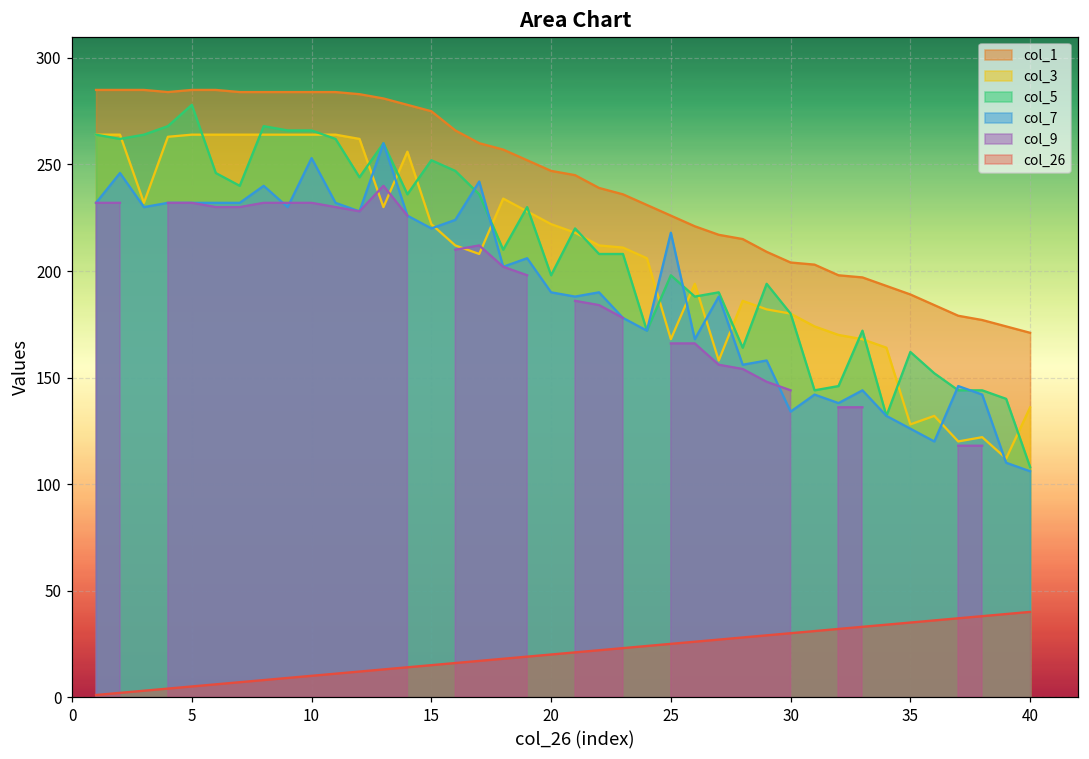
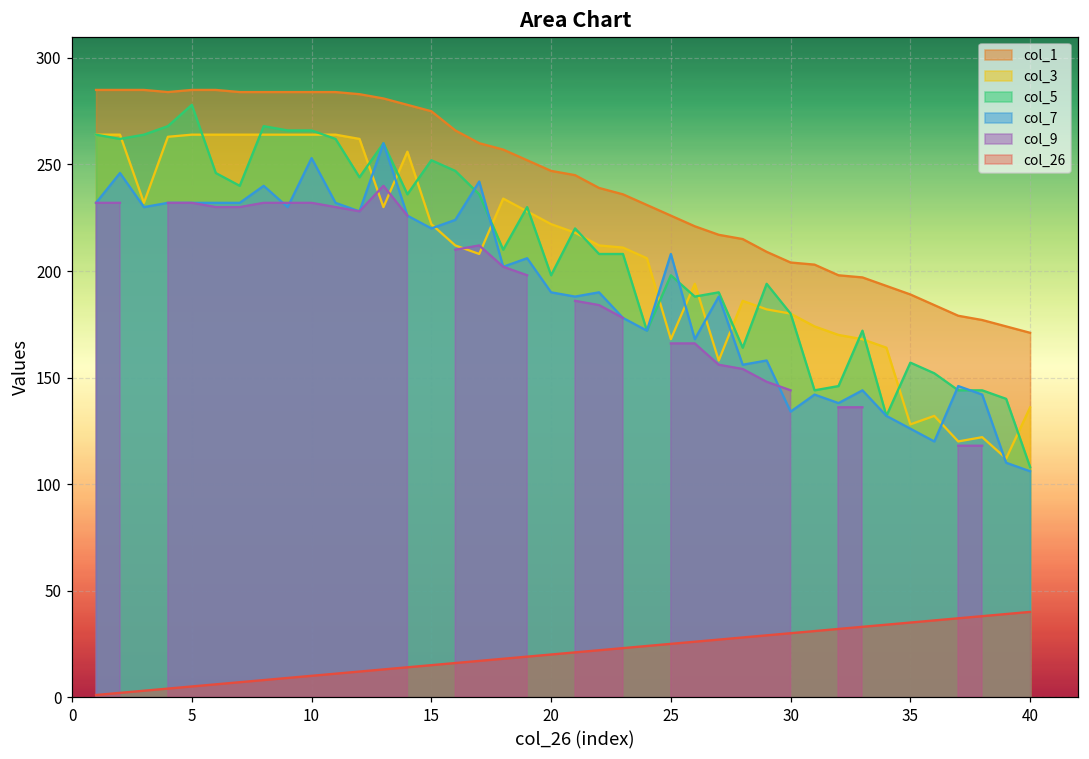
col_7, 25: 218 -> 208
col_5, 35: 162 -> 157
